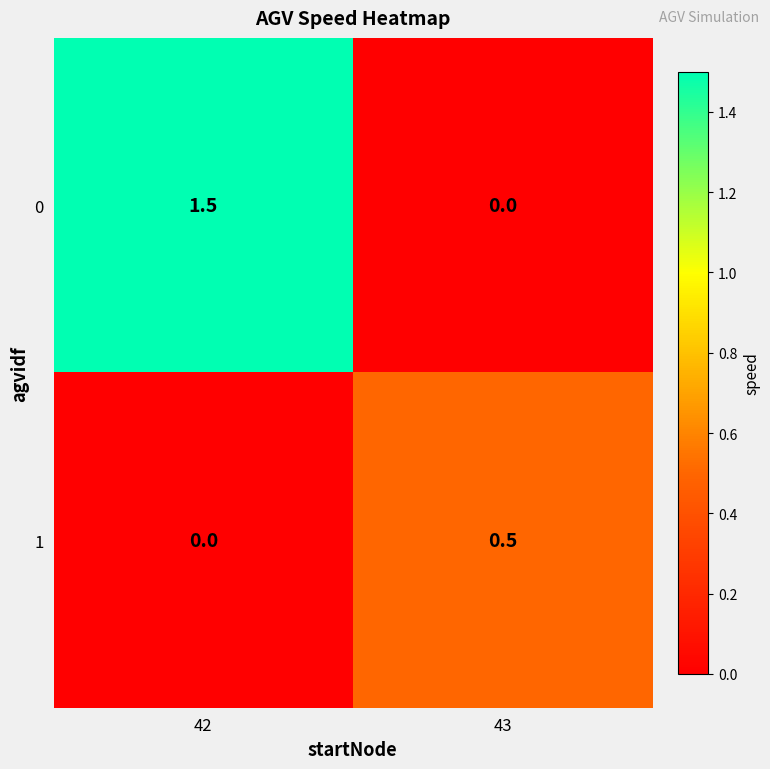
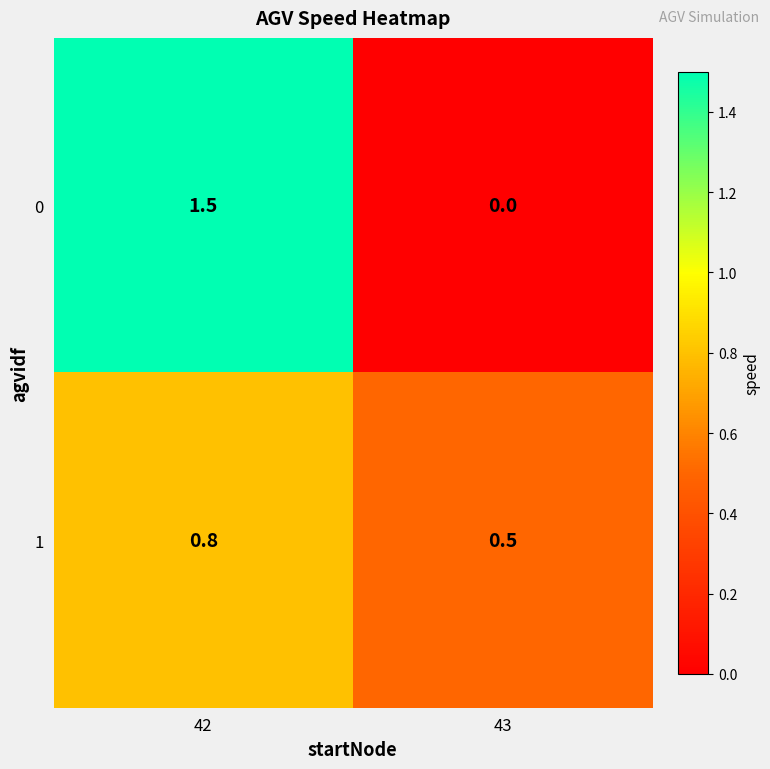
1, 42: 0.0 -> 0.8
